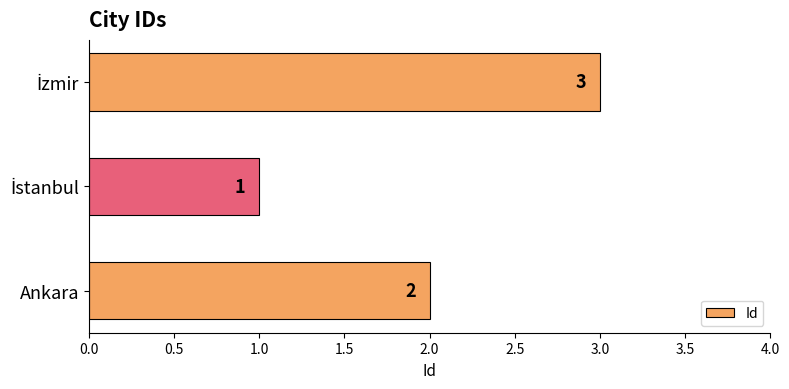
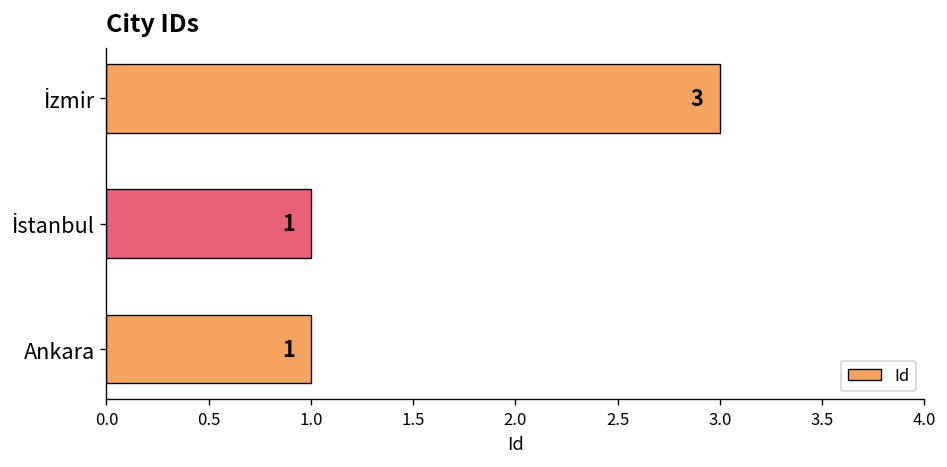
Ankara: 2 -> 1
